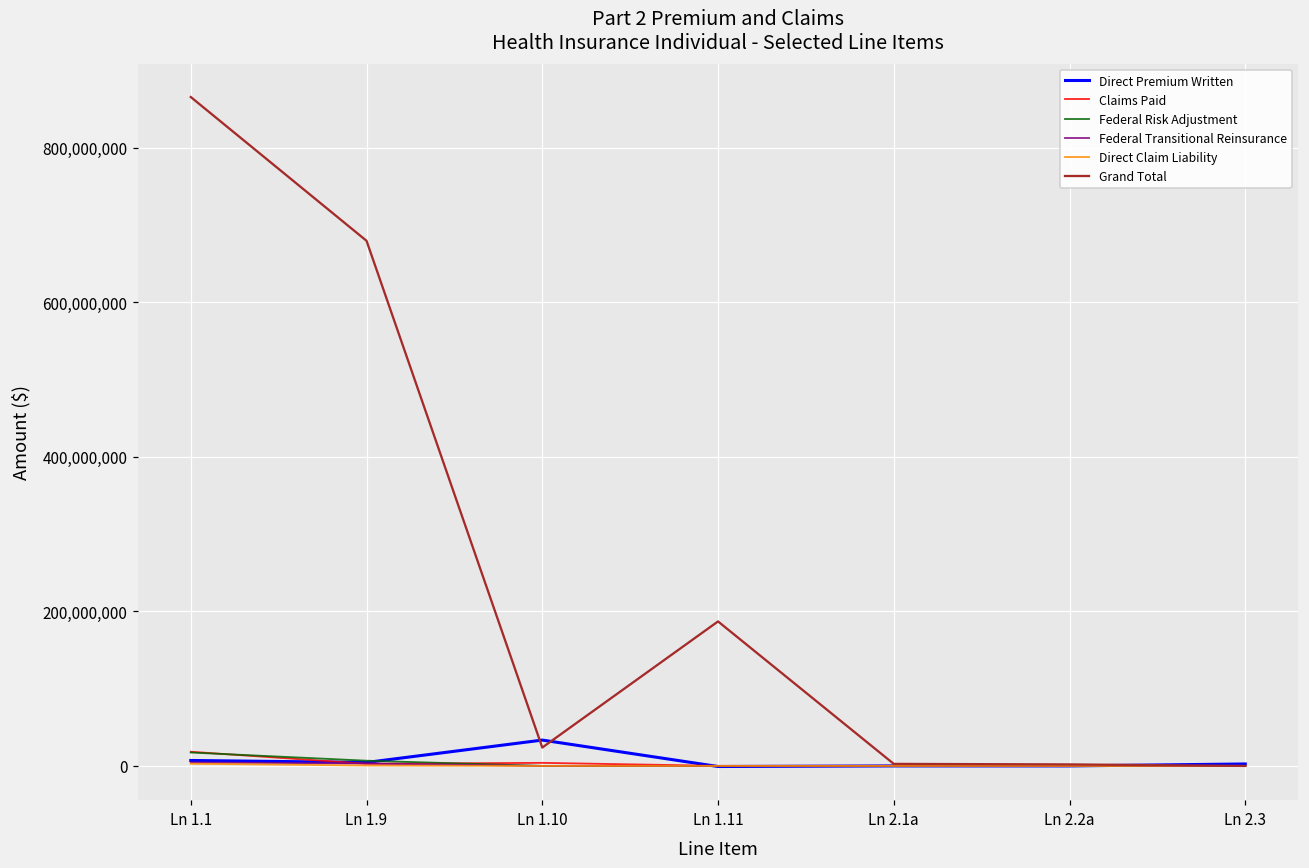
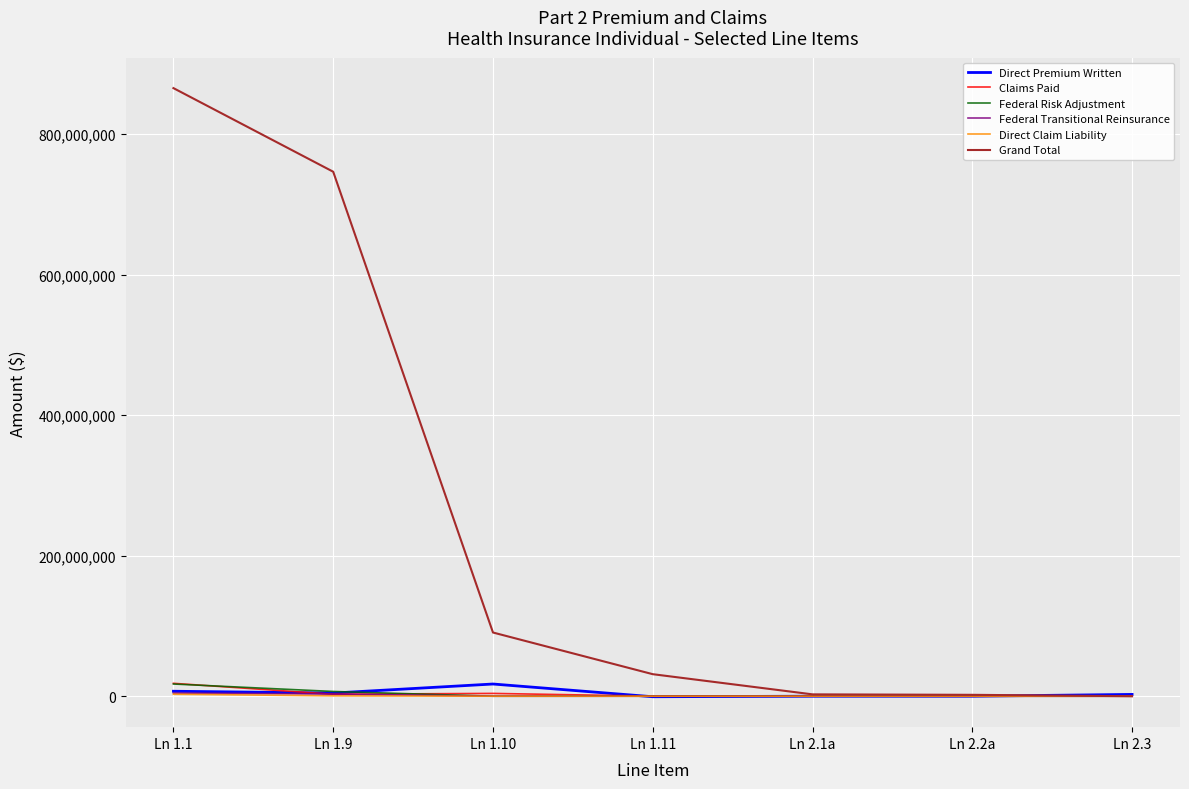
Grand Total, Ln 1.9: 680,000,000 -> 750,000,000
Direct Premium Written, Ln 1.10: 30,000,000 -> 20,000,000
Grand Total, Ln 1.10: 20,000,000 -> 90,000,000
Grand Total, Ln 1.11: 190,000,000 -> 30,000,000
